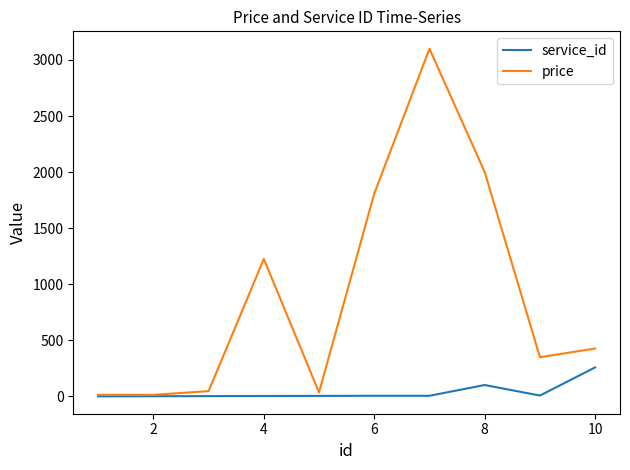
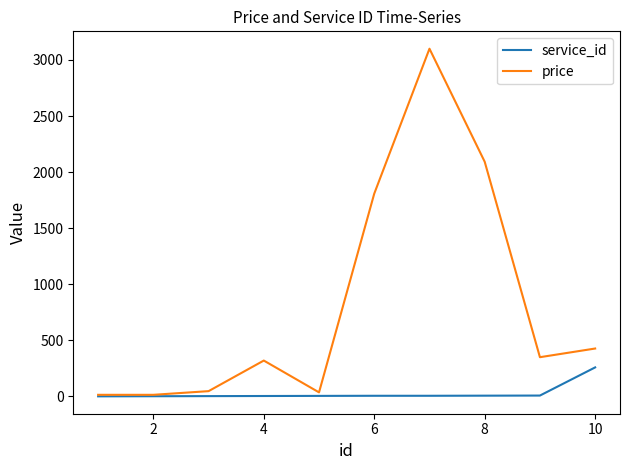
price, 4: 1230 -> 320
service_id, 8: 100 -> 10
price, 8: 2000 -> 2090
